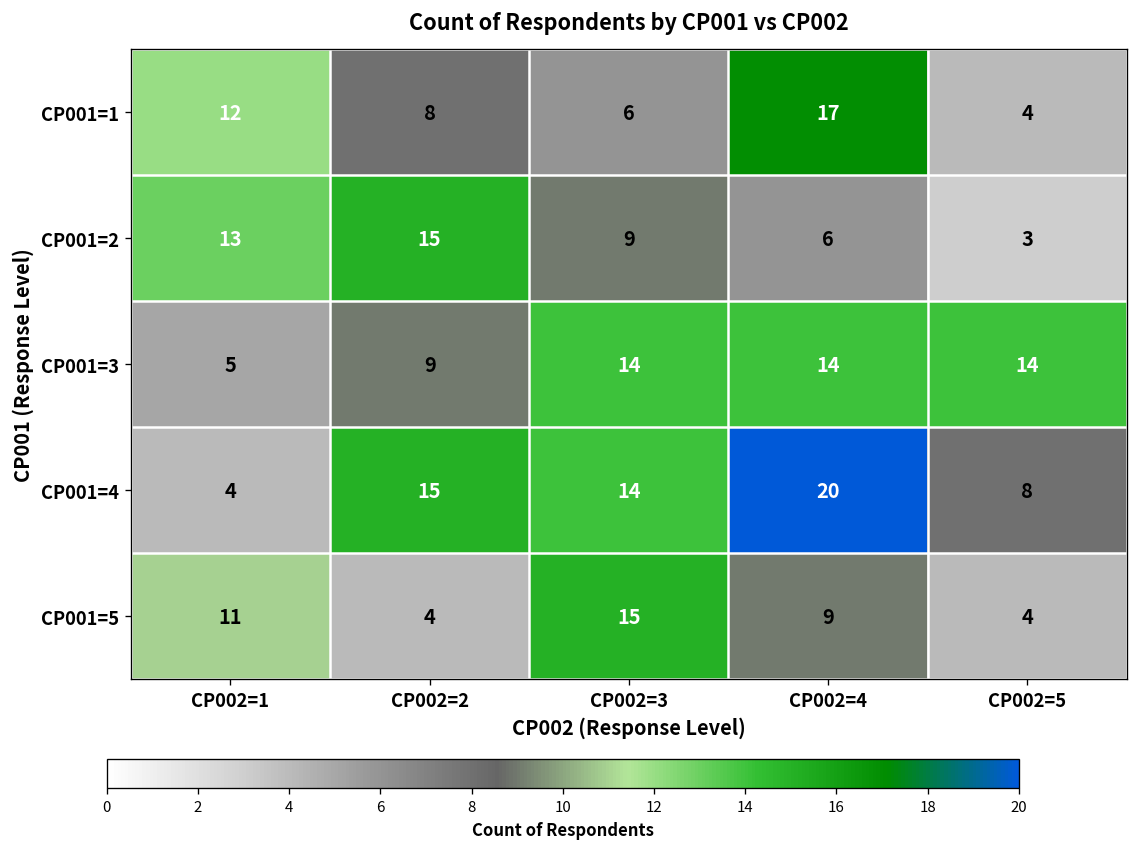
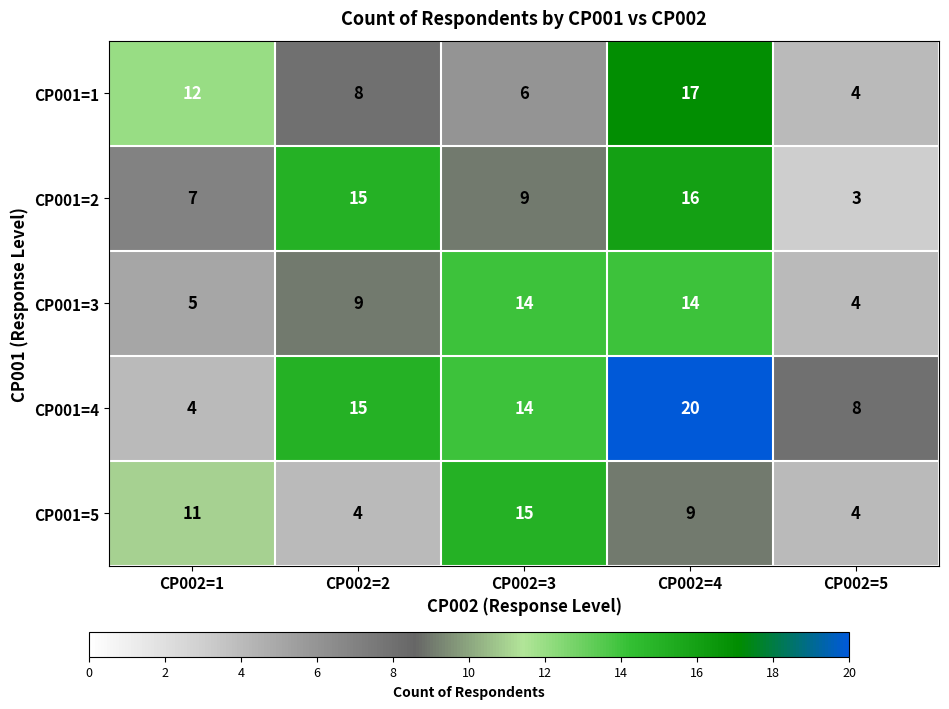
CP001=2, CP002=1: 13 -> 7
CP001=2, CP002=4: 6 -> 16
CP001=3, CP002=5: 14 -> 4
